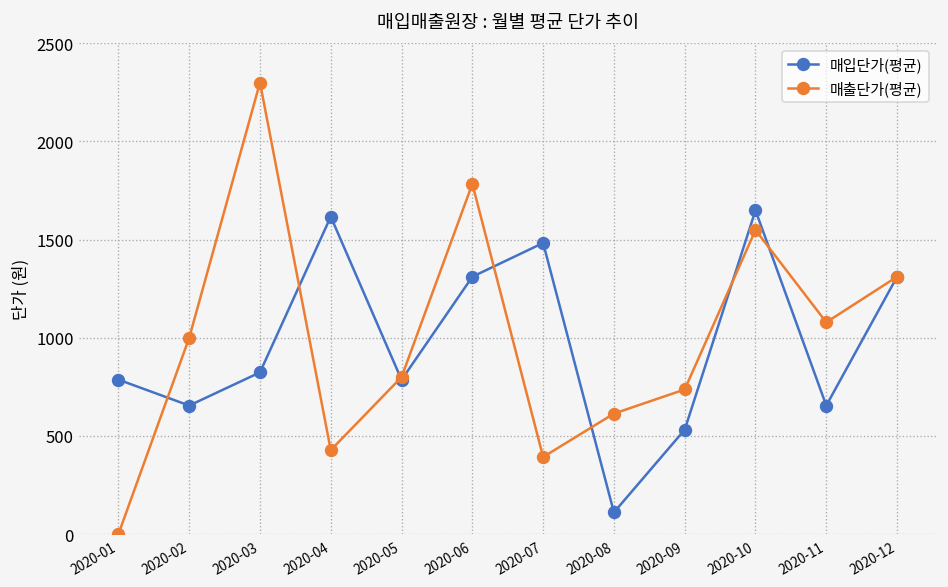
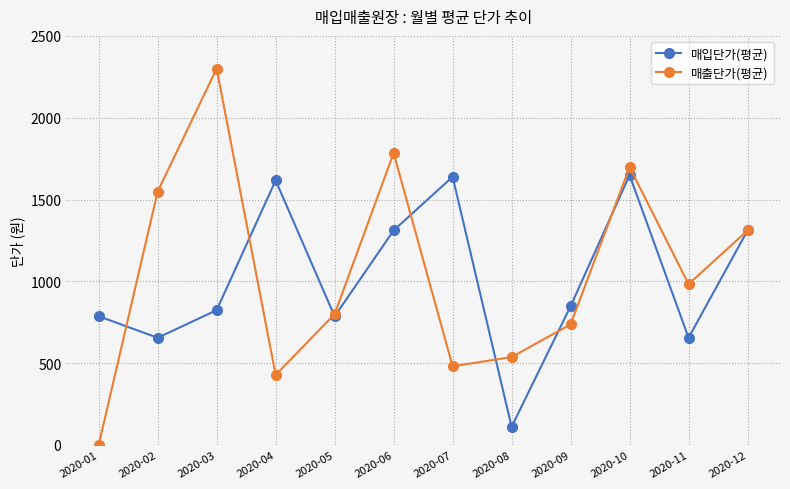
매출단가(평균), 2020-02: 1000 -> 1550
매입단가(평균), 2020-07: 1480 -> 1640
매출단가(평균), 2020-07: 390 -> 480
매출단가(평균), 2020-08: 610 -> 540
매입단가(평균), 2020-09: 530 -> 850
매출단가(평균), 2020-10: 1550 -> 1700
매출단가(평균), 2020-11: 1080 -> 980
